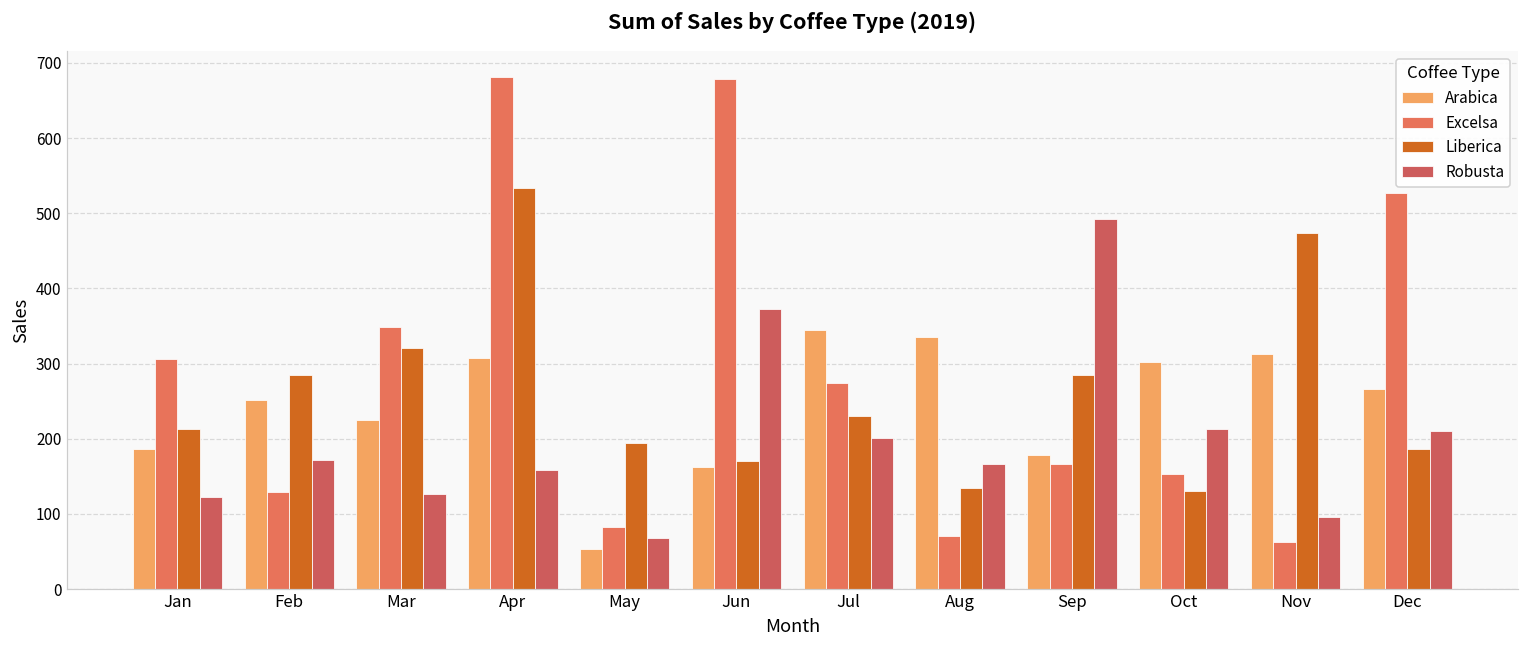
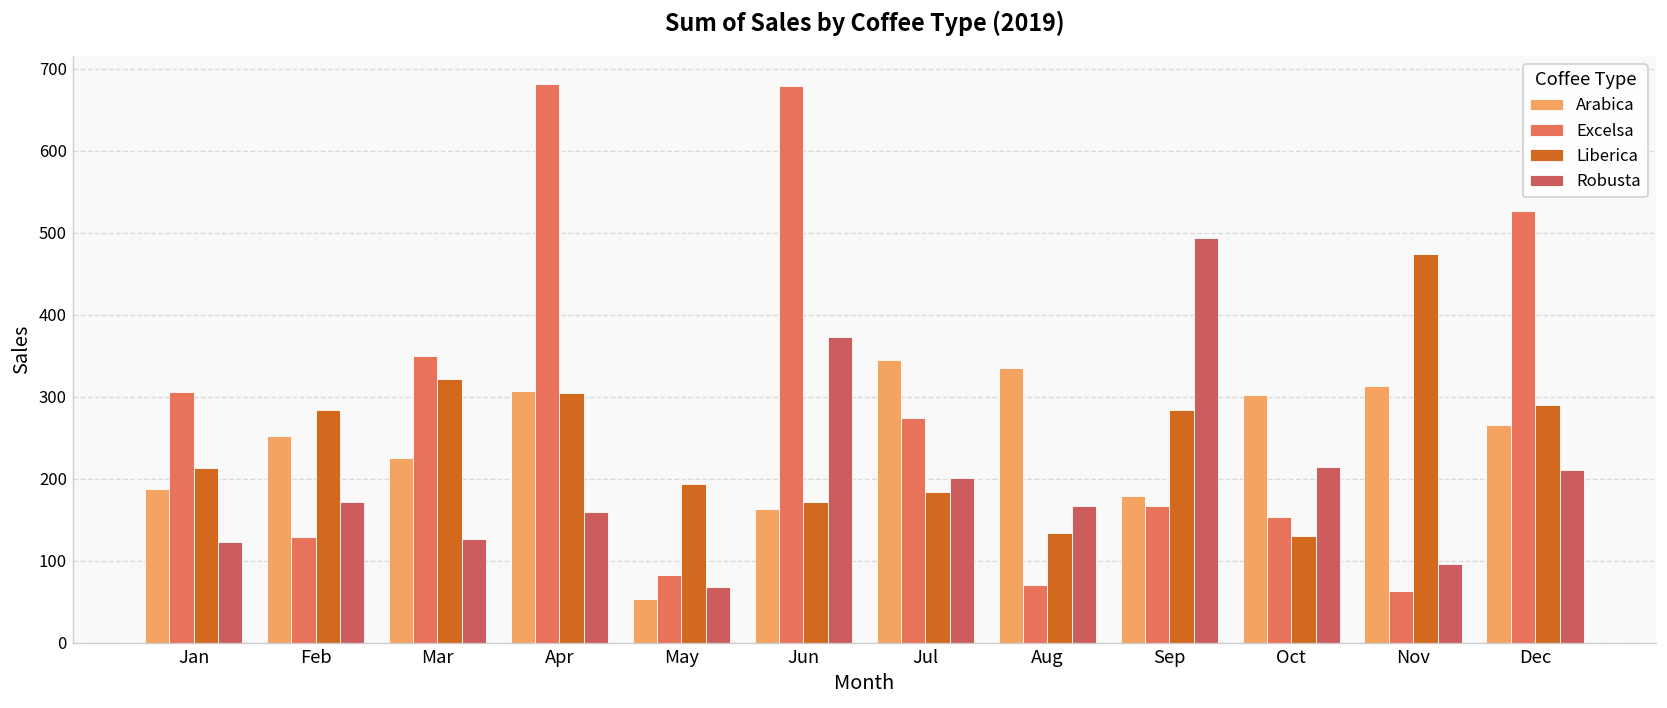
Liberica, Apr: 530 -> 300
Liberica, Jul: 230 -> 180
Liberica, Dec: 190 -> 290
